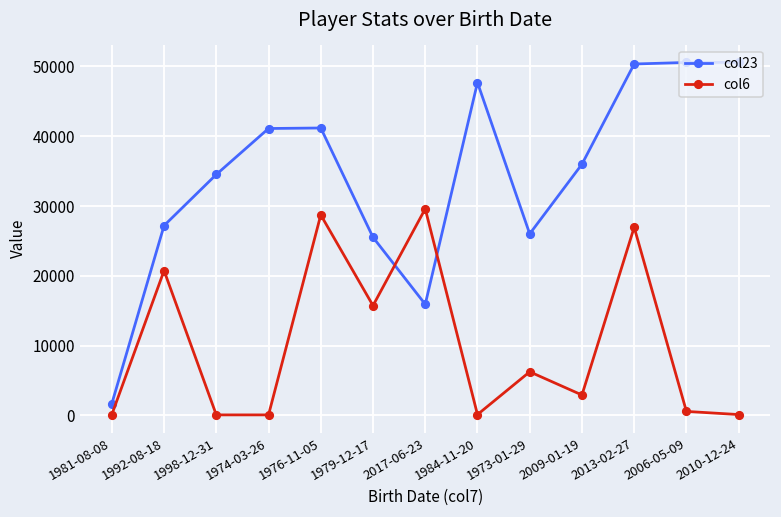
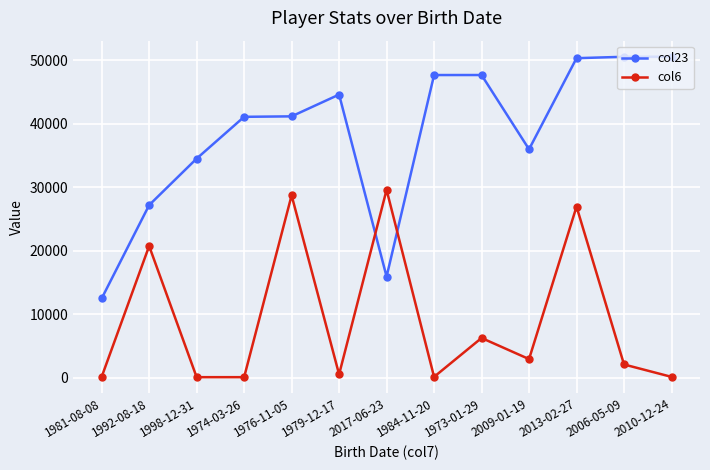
col23, 1981-08-08: 2000 -> 12000
col23, 1979-12-17: 26000 -> 45000
col6, 1979-12-17: 16000 -> 1000
col23, 1973-01-29: 26000 -> 48000
col6, 2006-05-09: 1000 -> 2000
